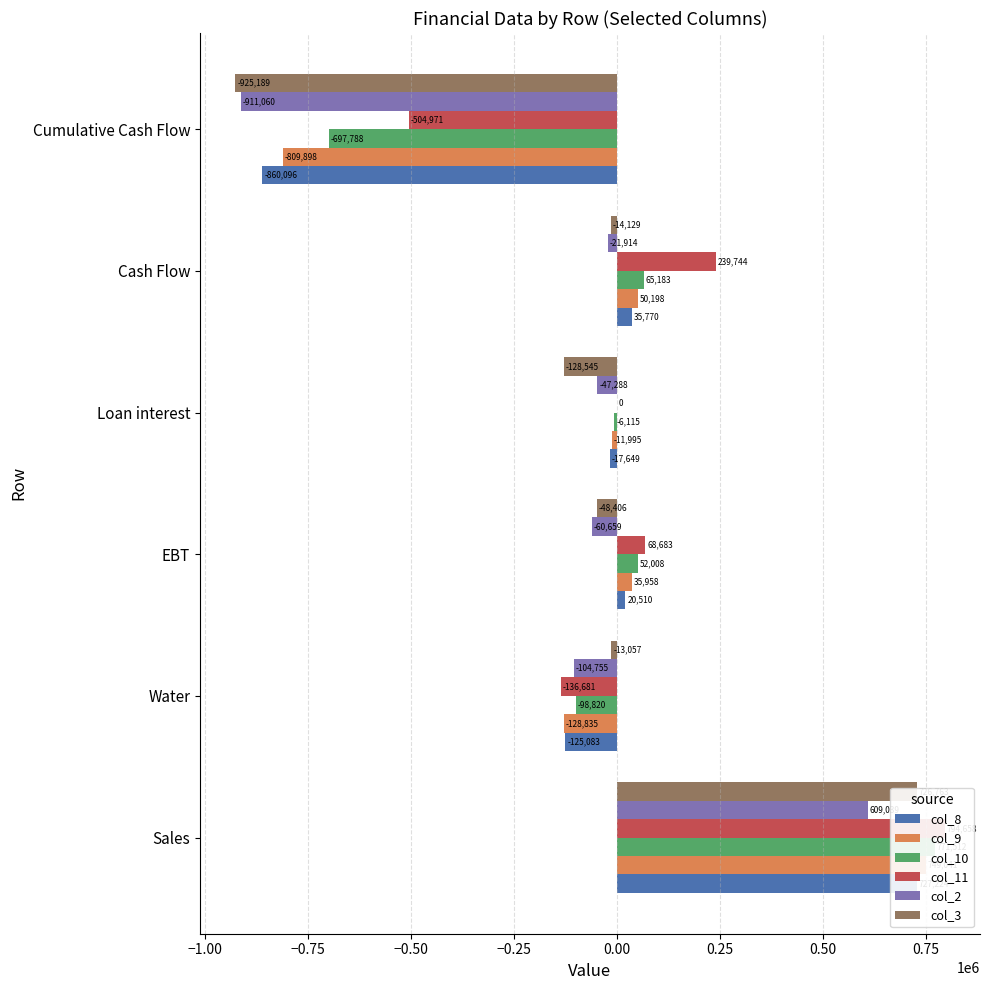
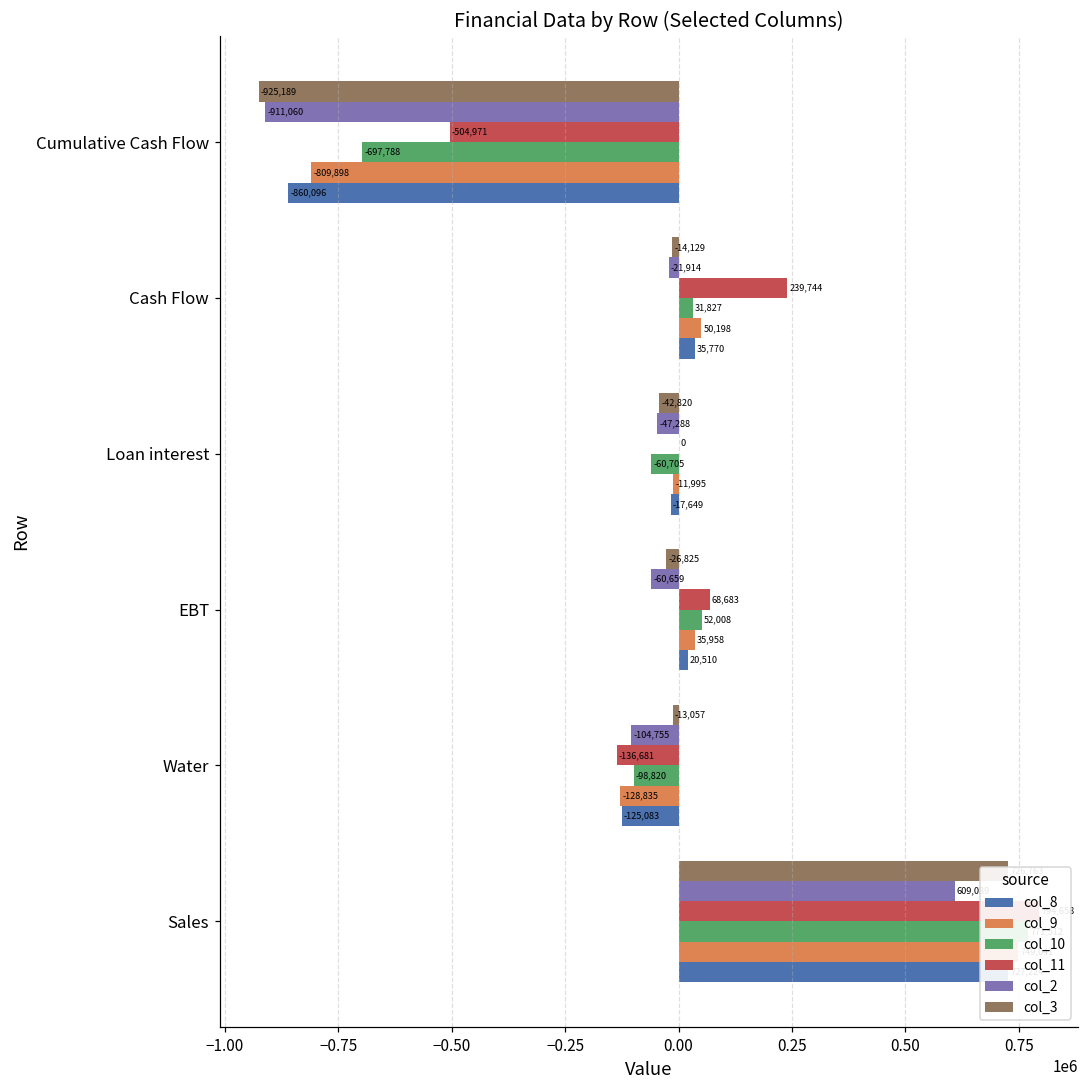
col_10, Cash Flow: 65,183 -> 31,827
col_3, Loan interest: -128,545 -> -42,820
col_10, Loan interest: -6,115 -> -60,705
col_3, EBT: -48,406 -> -26,825
